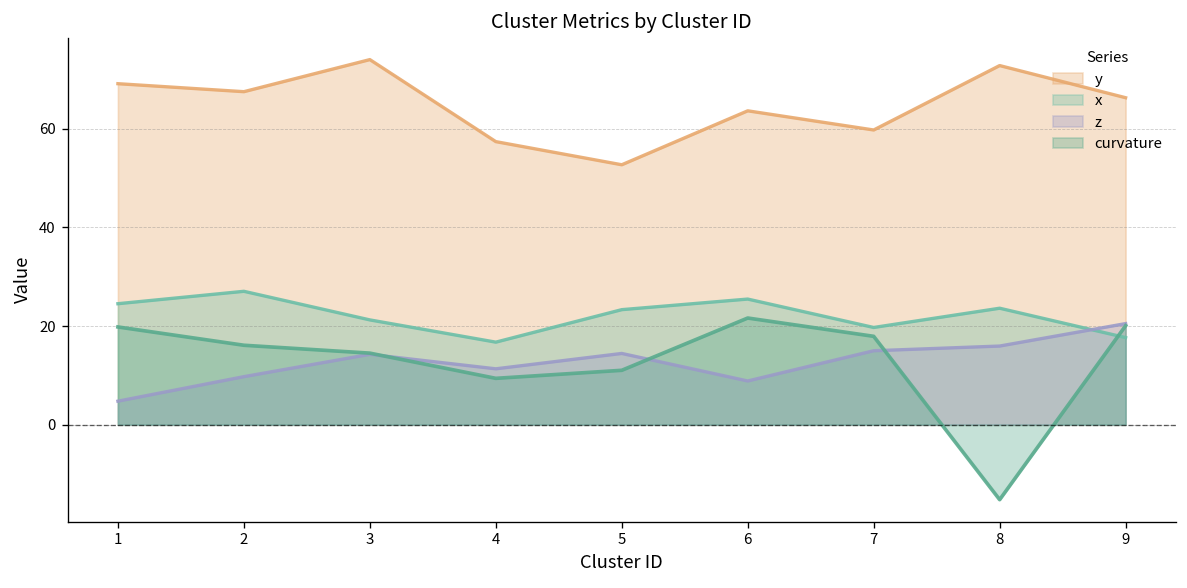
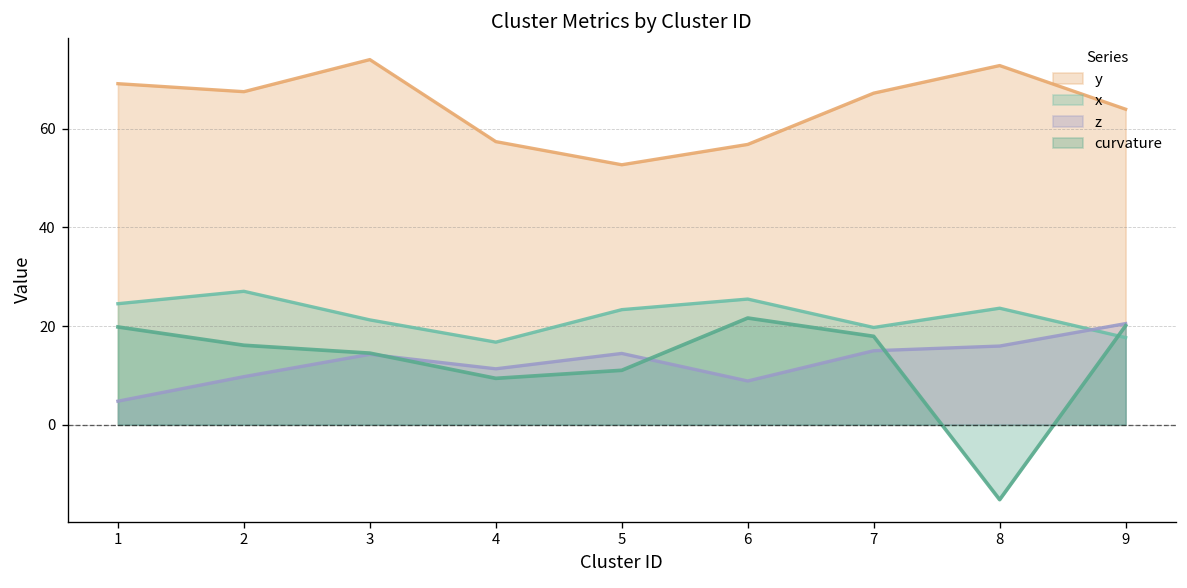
y, 6: 64 -> 57
y, 7: 60 -> 67
y, 9: 66 -> 64
